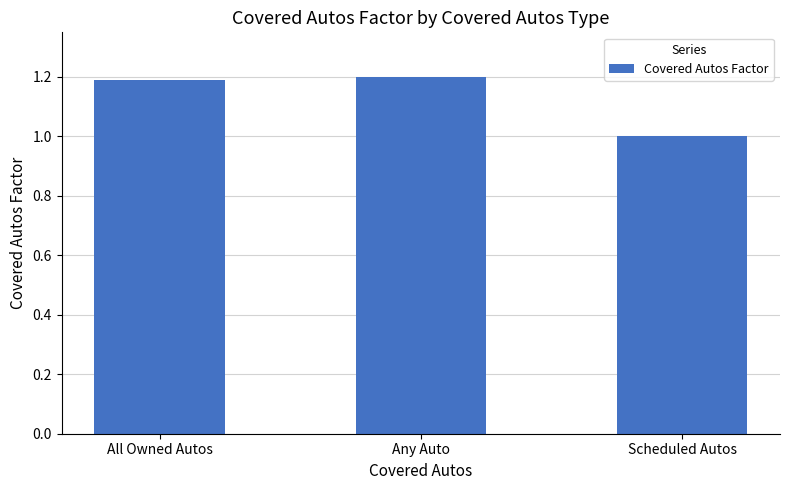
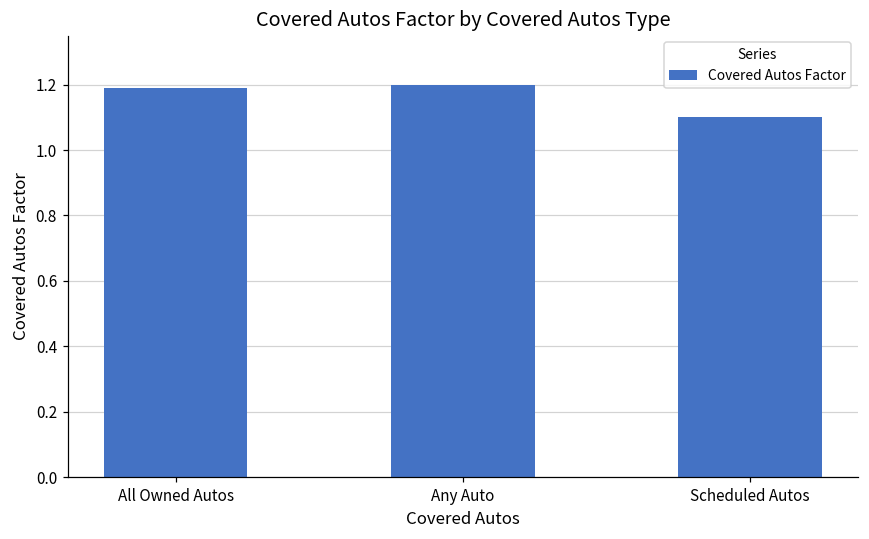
Scheduled Autos: 1.0 -> 1.1
